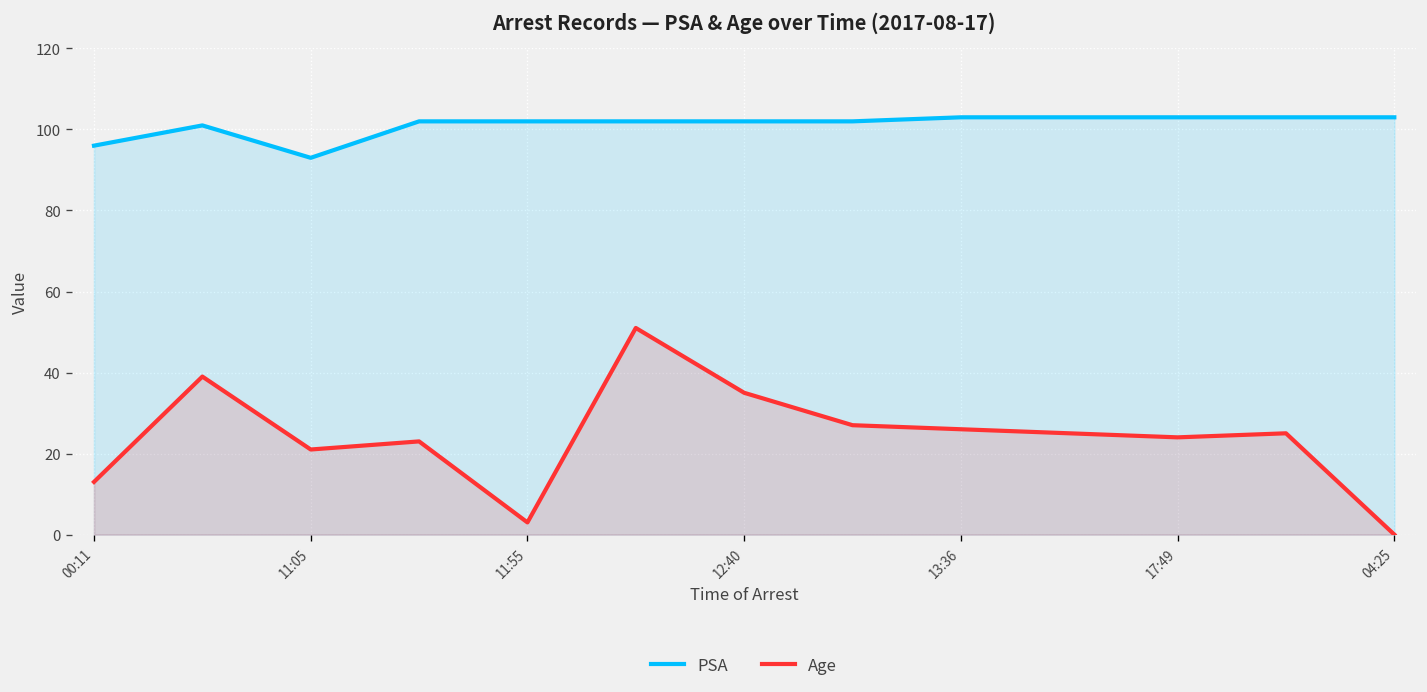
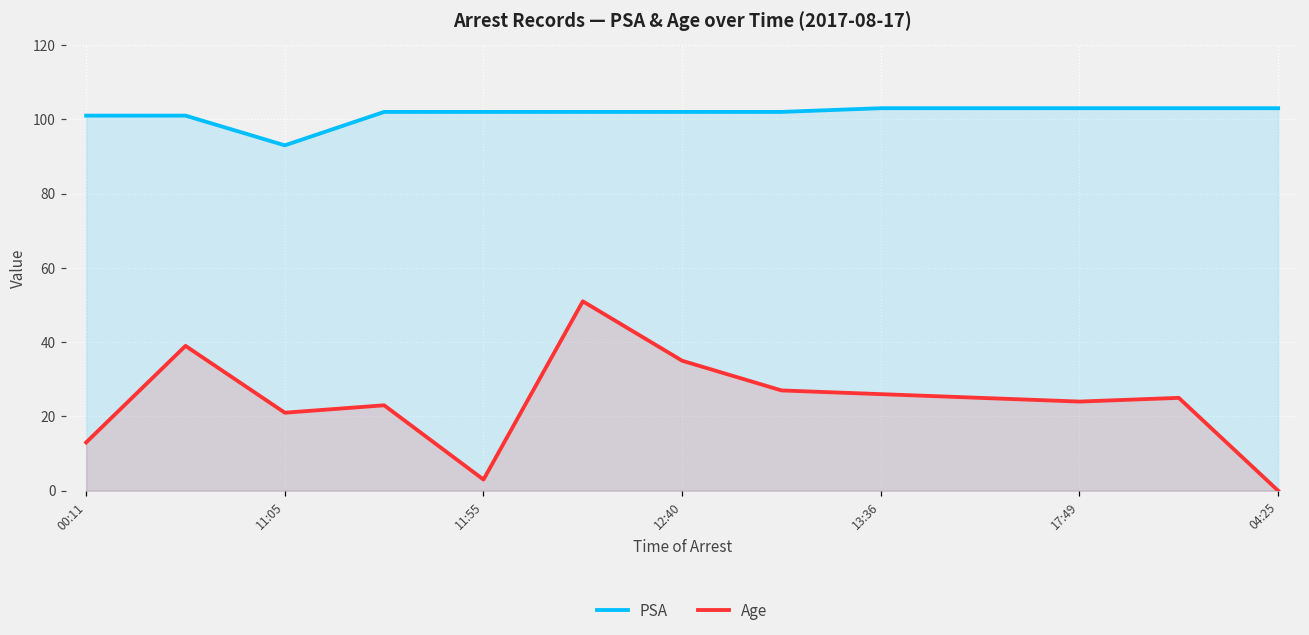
PSA, 00:11: 96 -> 101
